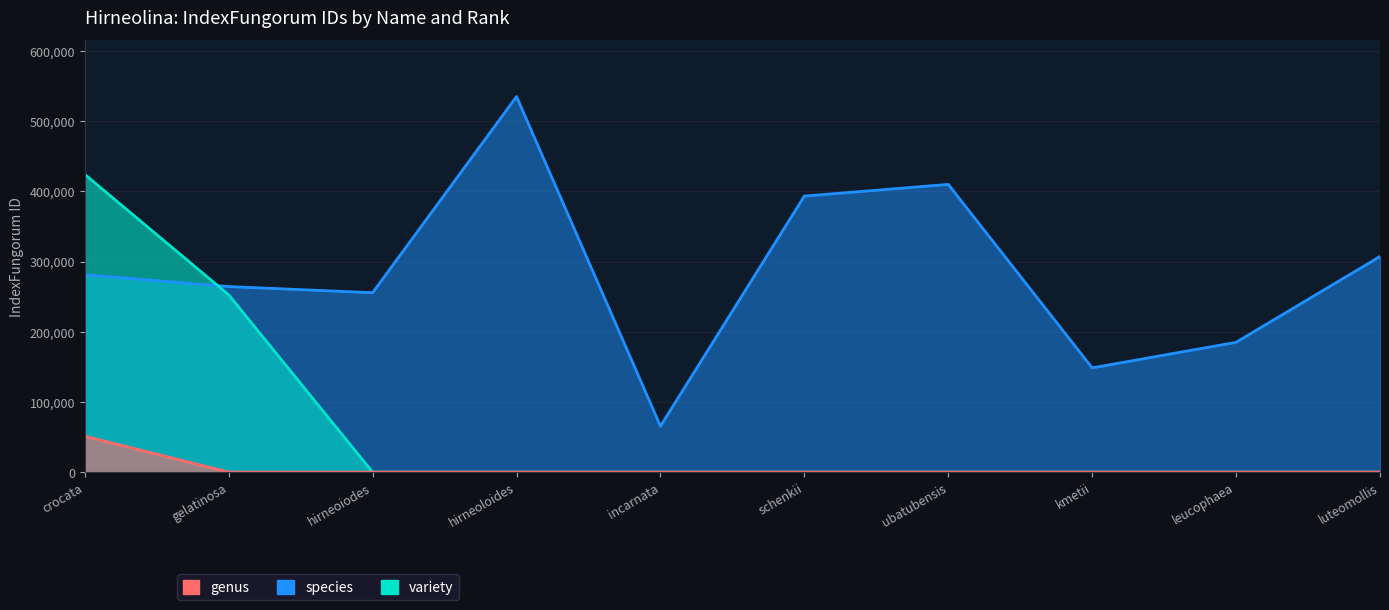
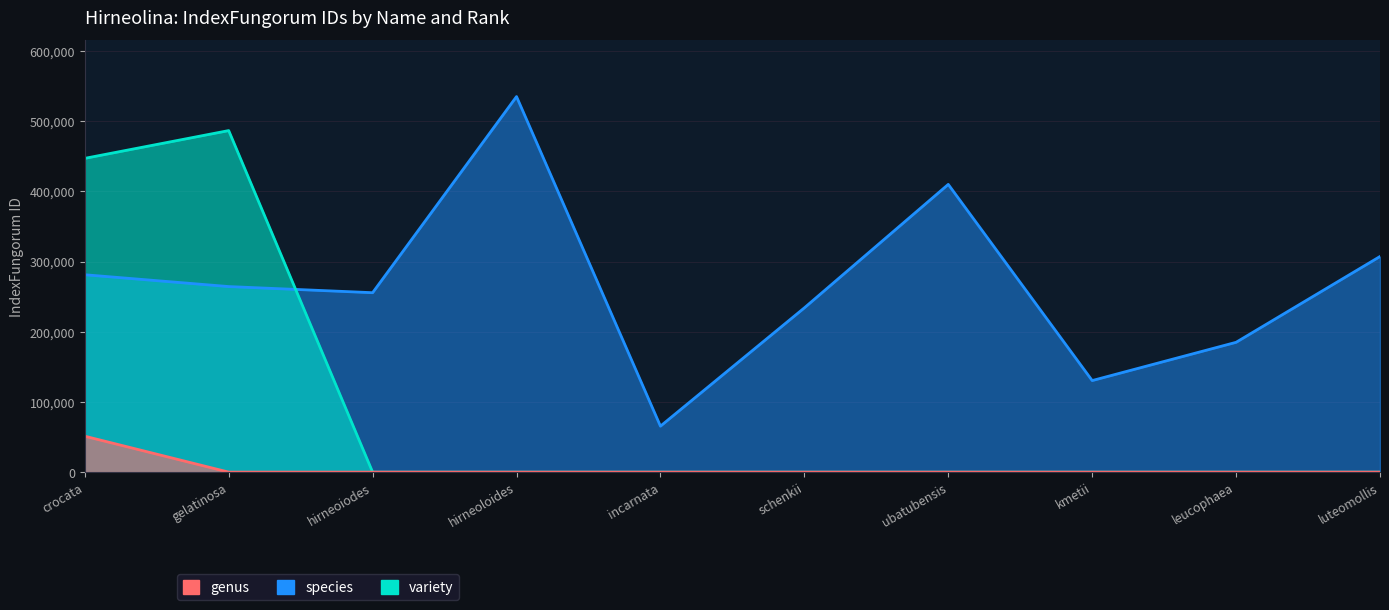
variety, crocata: 420,000 -> 450,000
variety, gelatinosa: 250,000 -> 490,000
species, schenkii: 390,000 -> 230,000
species, kmetii: 150,000 -> 130,000
